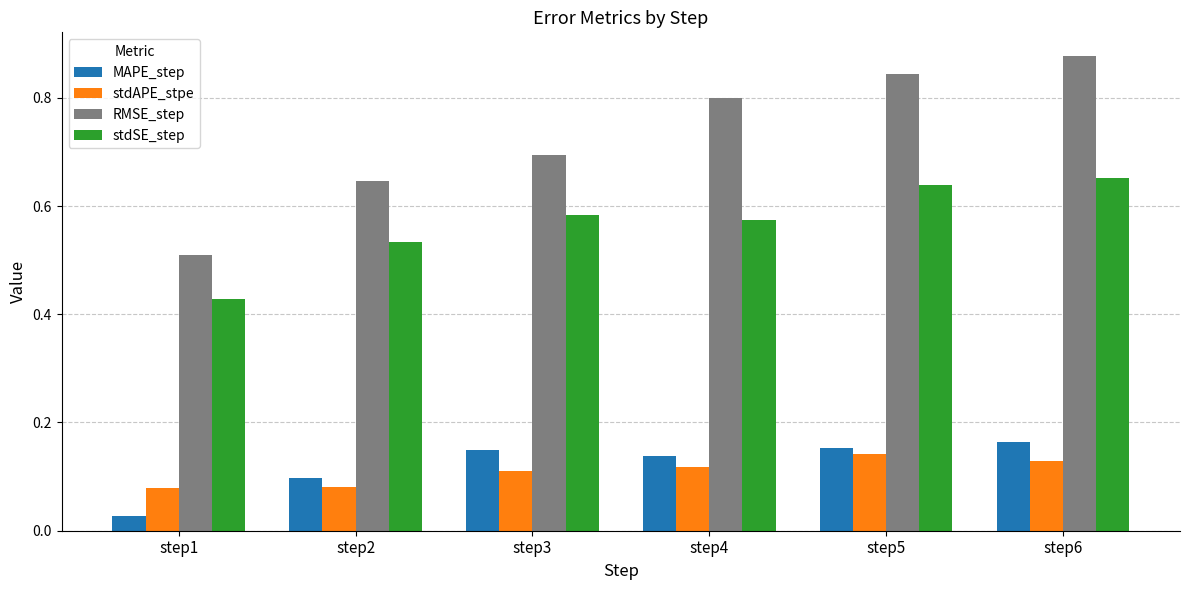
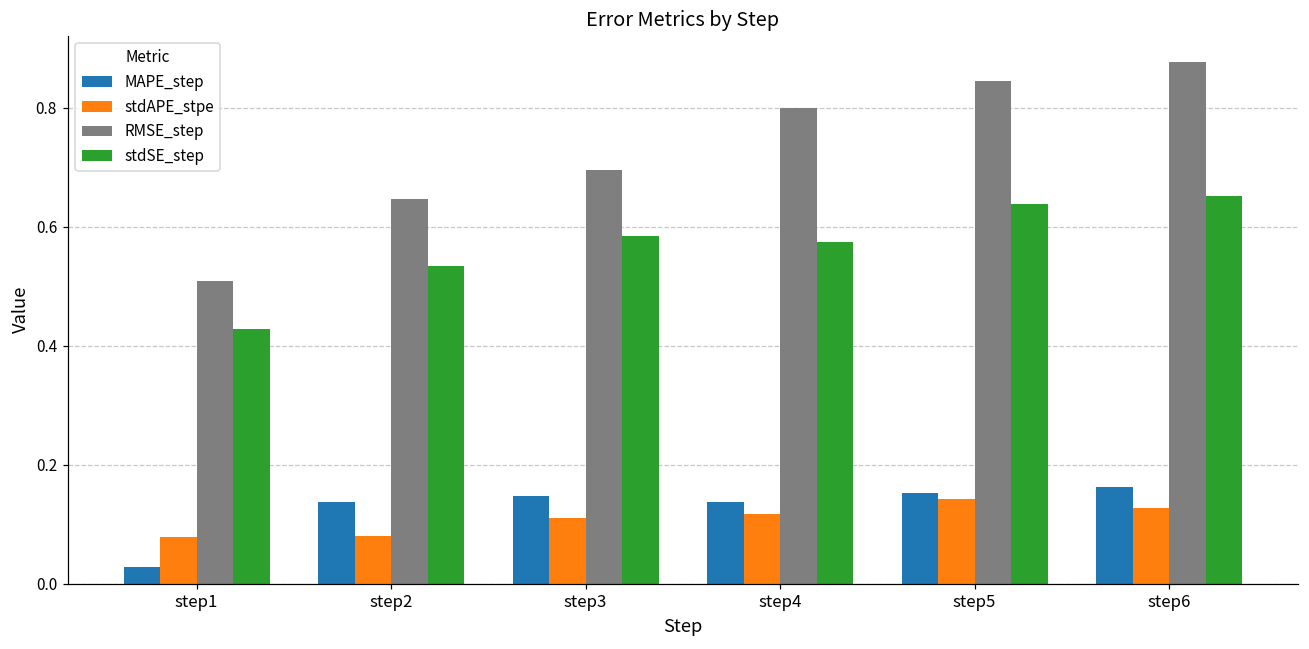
MAPE_step, step2: 0.10 -> 0.14
